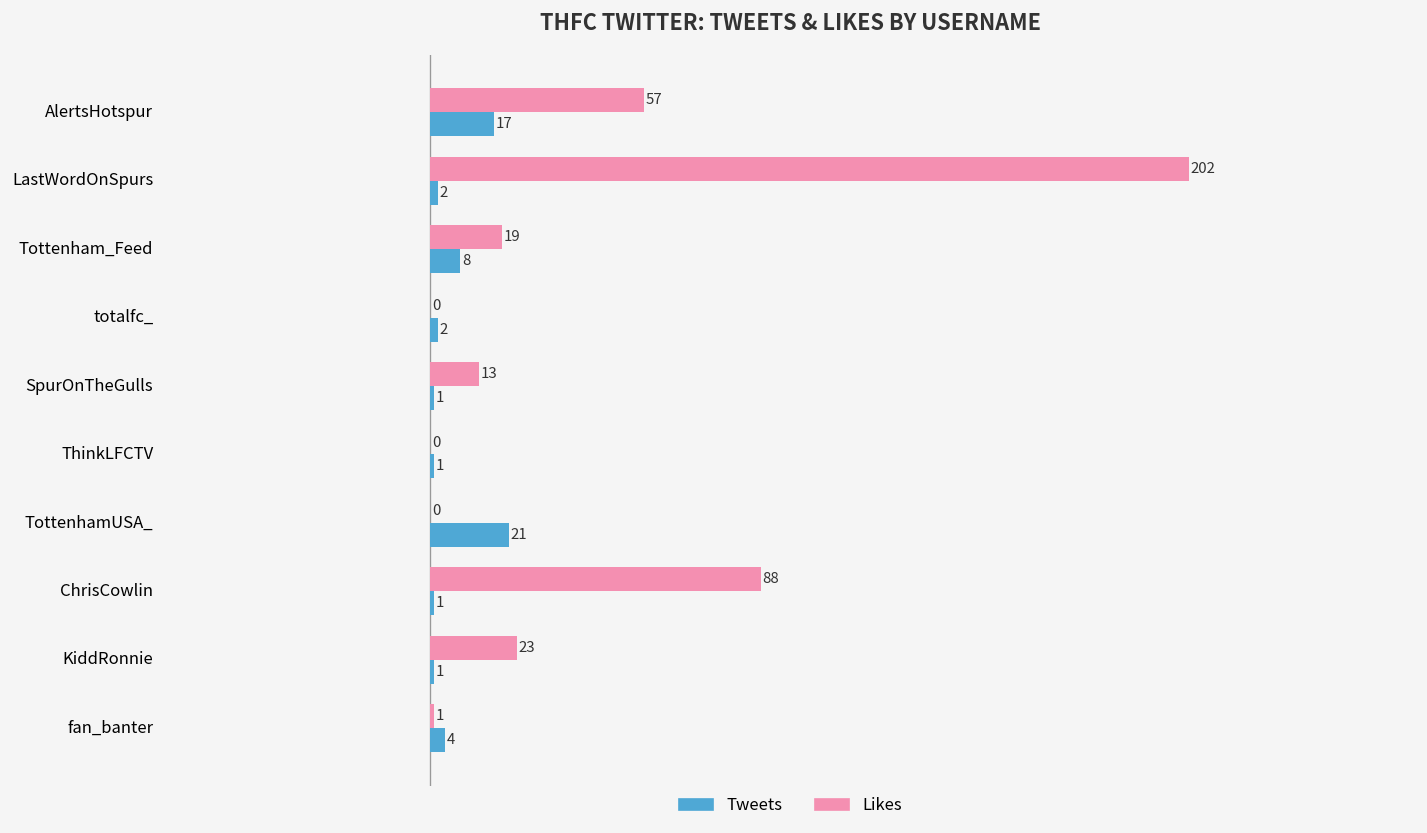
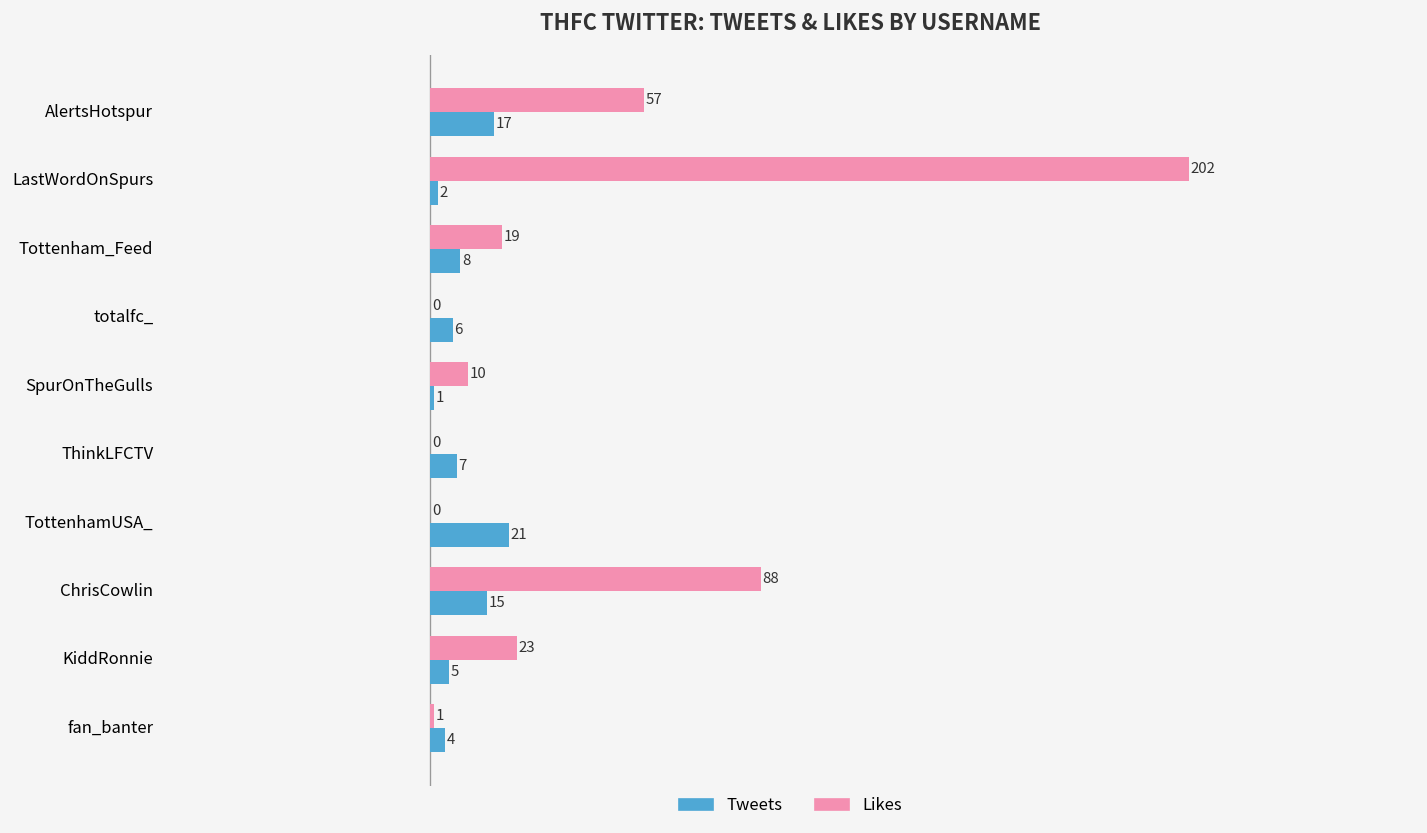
Tweets, totalfc_: 2 -> 6
Likes, SpurOnTheGulls: 13 -> 10
Tweets, ThinkLFCTV: 1 -> 7
Tweets, ChrisCowlin: 1 -> 15
Tweets, KiddRonnie: 1 -> 5
